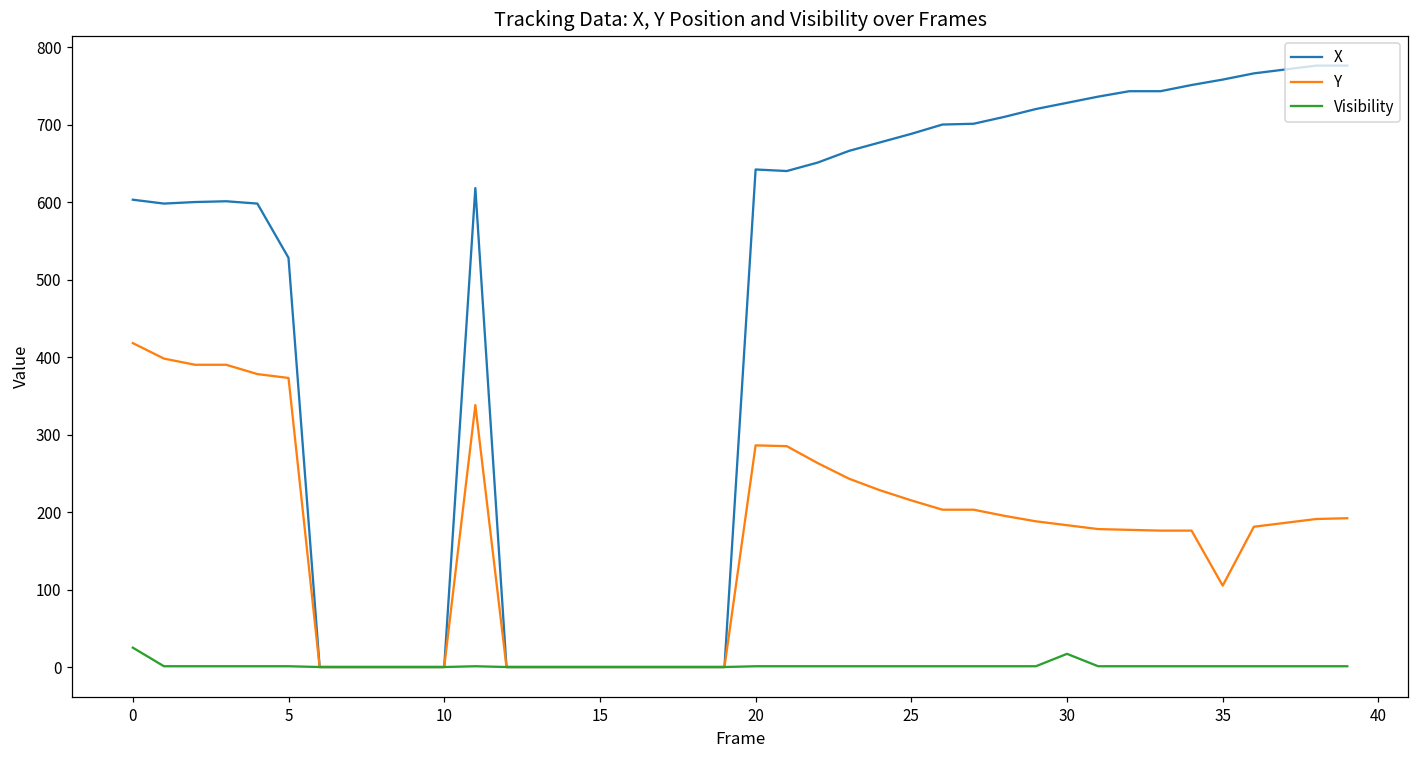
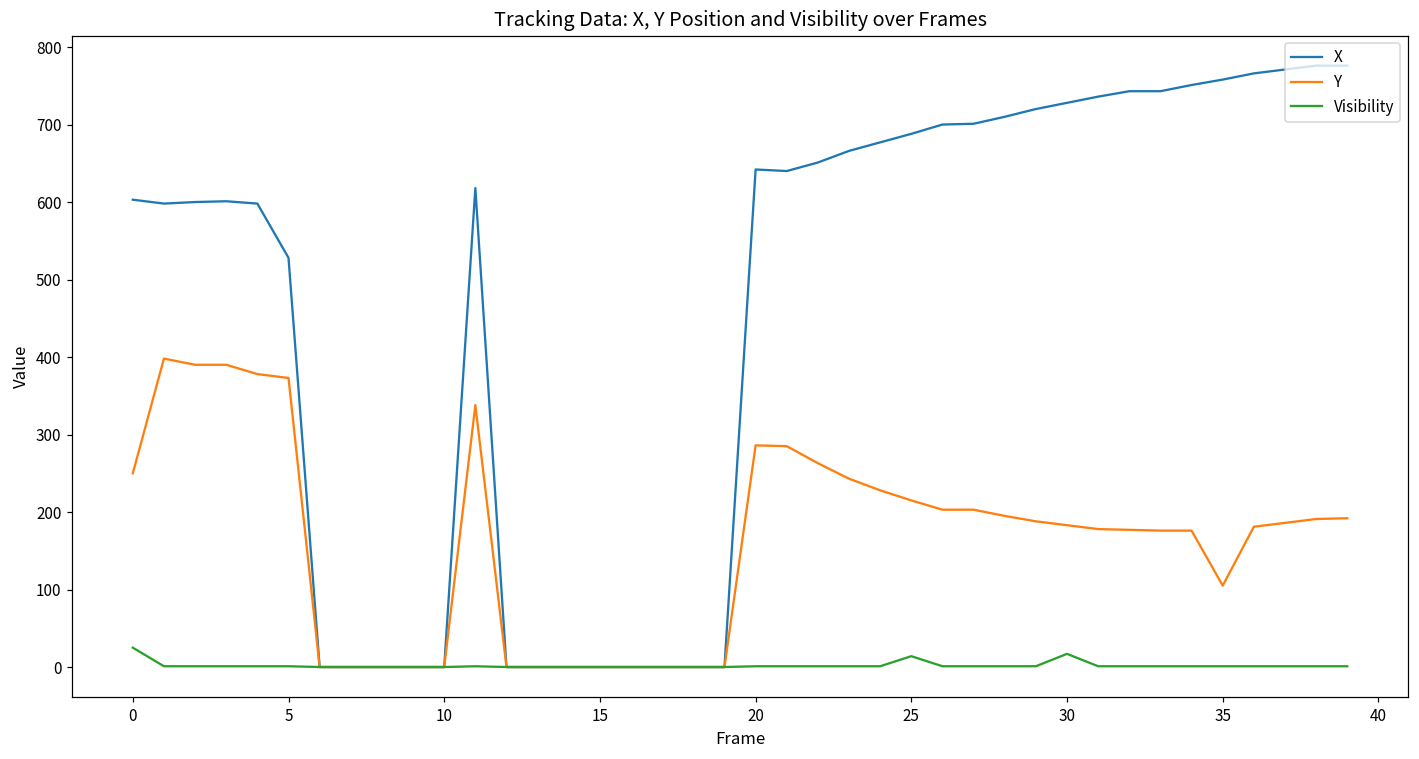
Y, 0: 420 -> 250
Visibility, 25: 0 -> 10
